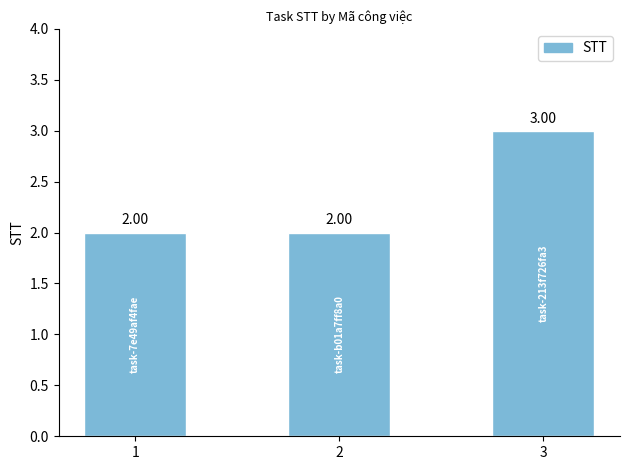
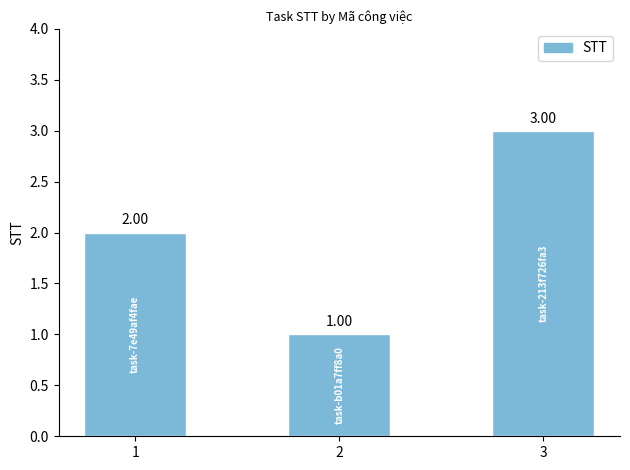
2: 2.00 -> 1.00
